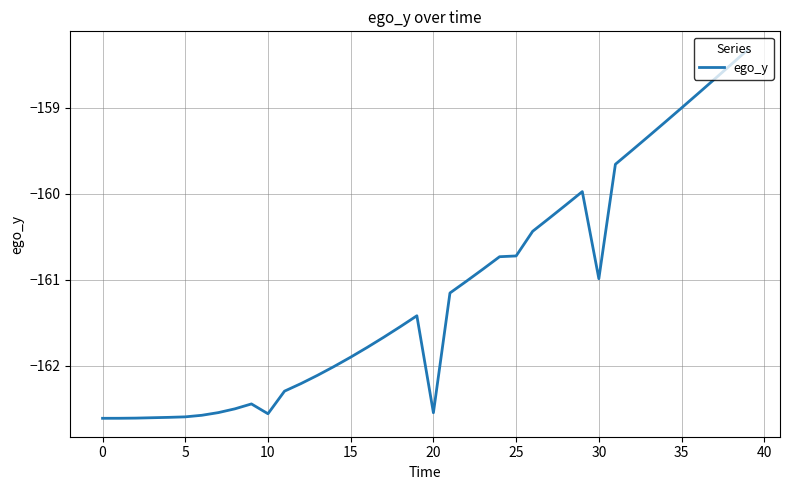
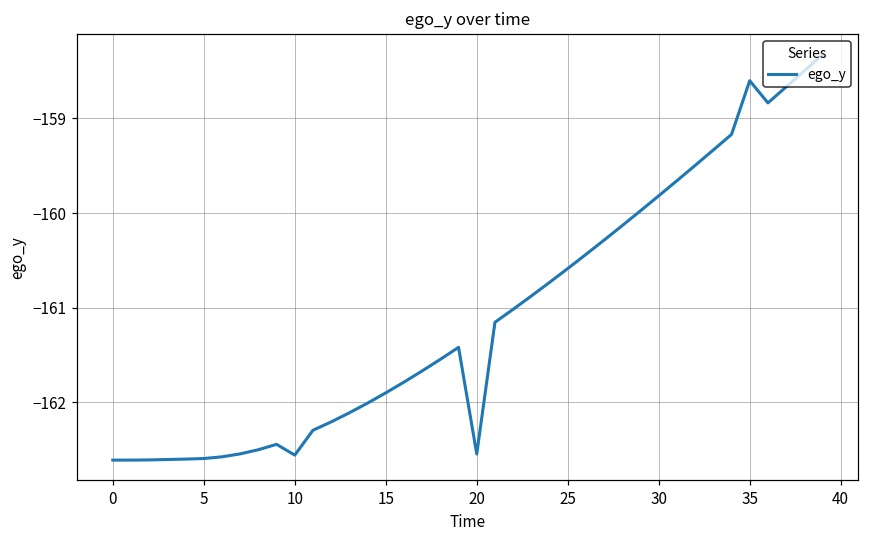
25: -160.7 -> -160.6
30: -161.0 -> -159.8
35: -159.0 -> -158.6
